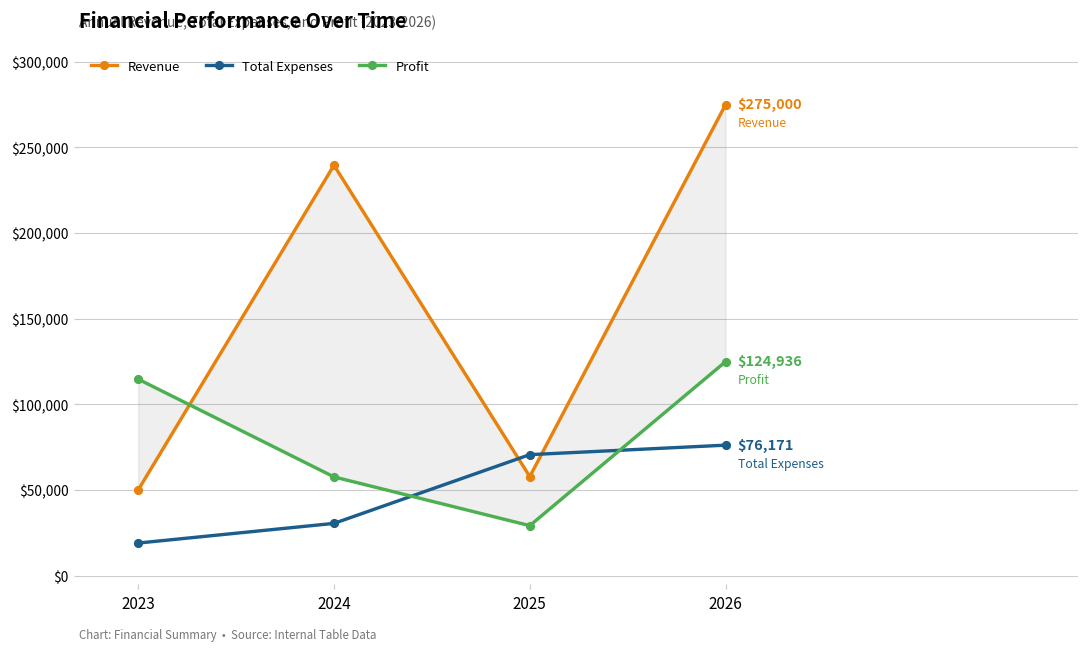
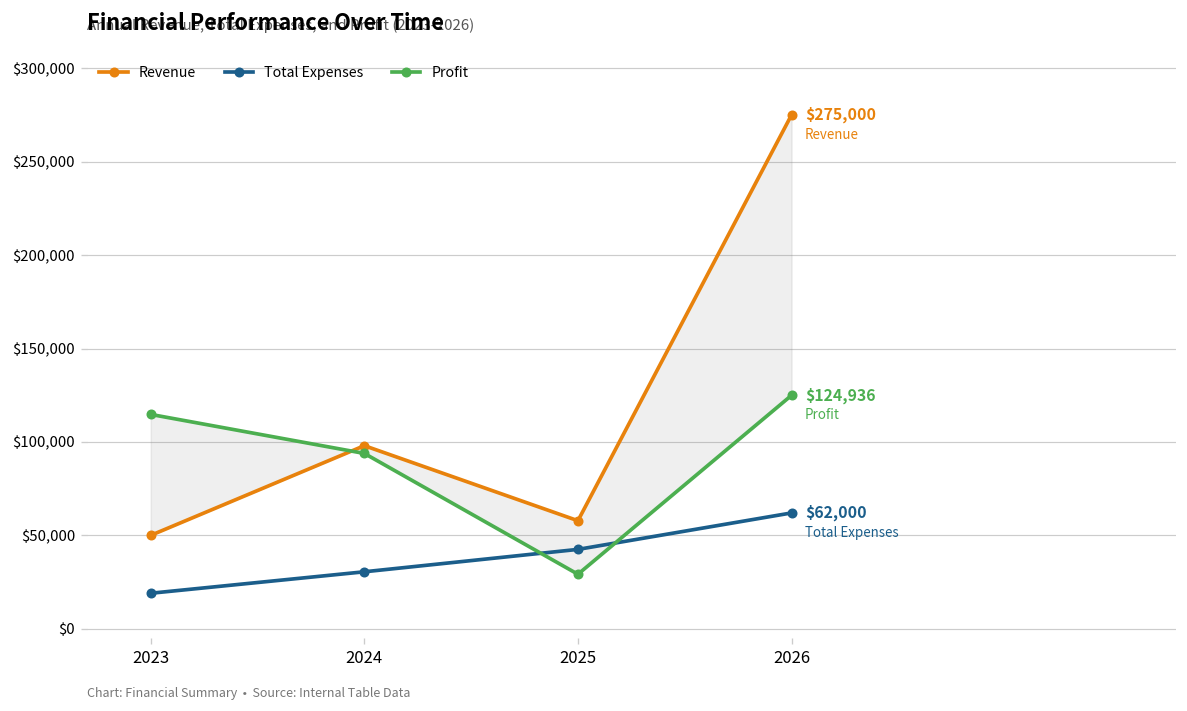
Revenue, 2024: $240,000 -> $98,000
Profit, 2024: $58,000 -> $94,000
Total Expenses, 2025: $71,000 -> $42,000
Total Expenses, 2026: $76,171 -> $62,000
